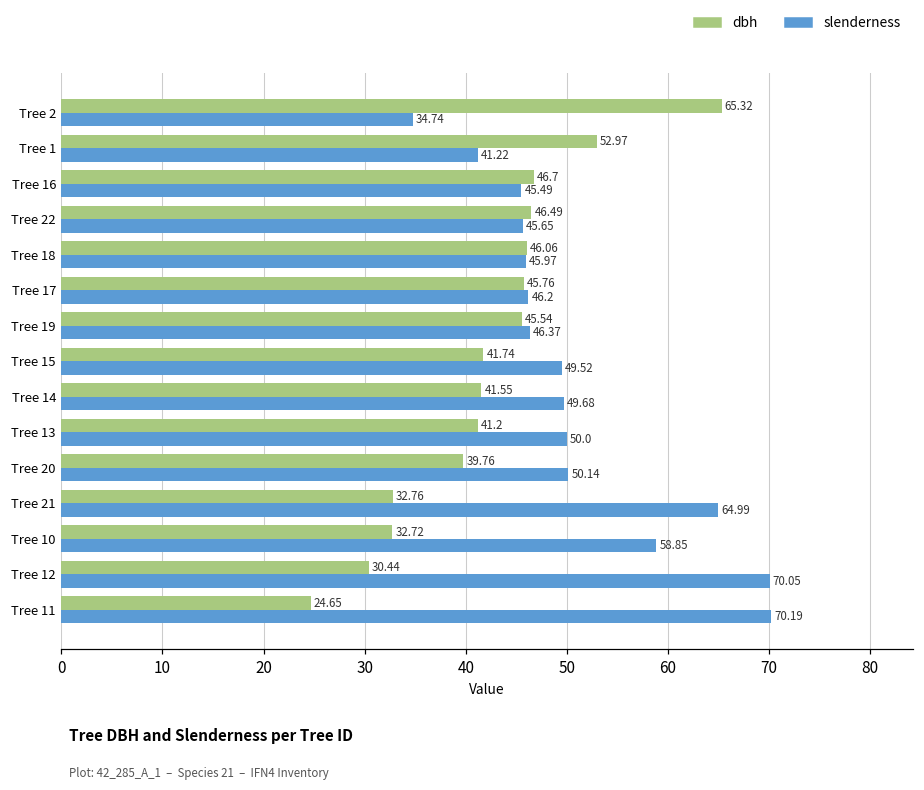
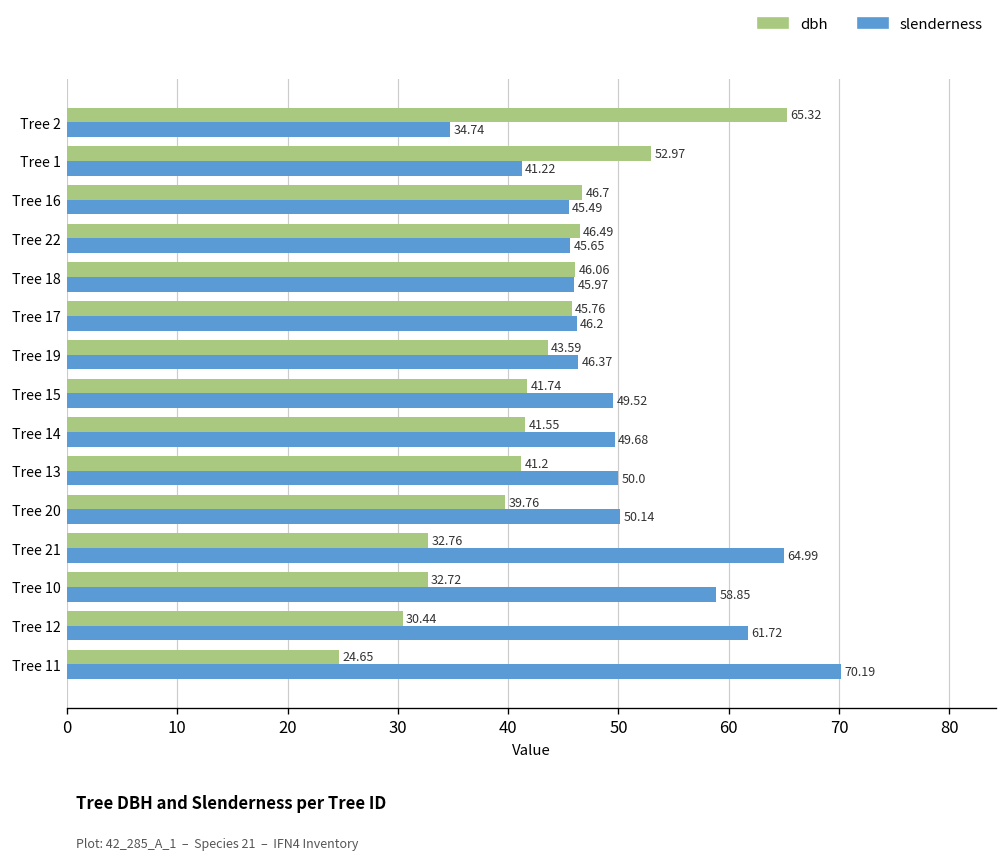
dbh, Tree 19: 45.54 -> 43.59
slenderness, Tree 12: 70.05 -> 61.72
